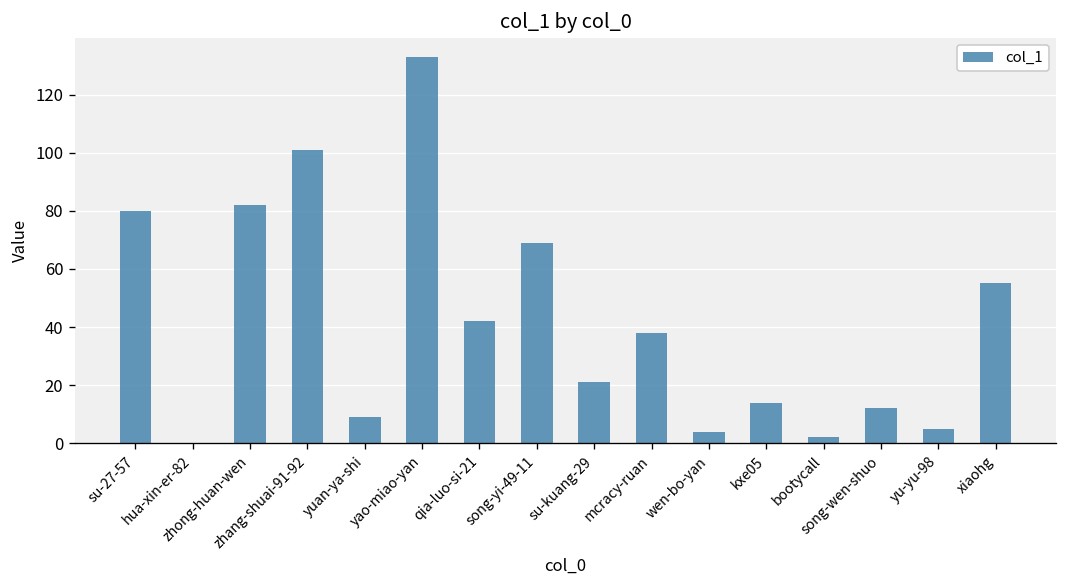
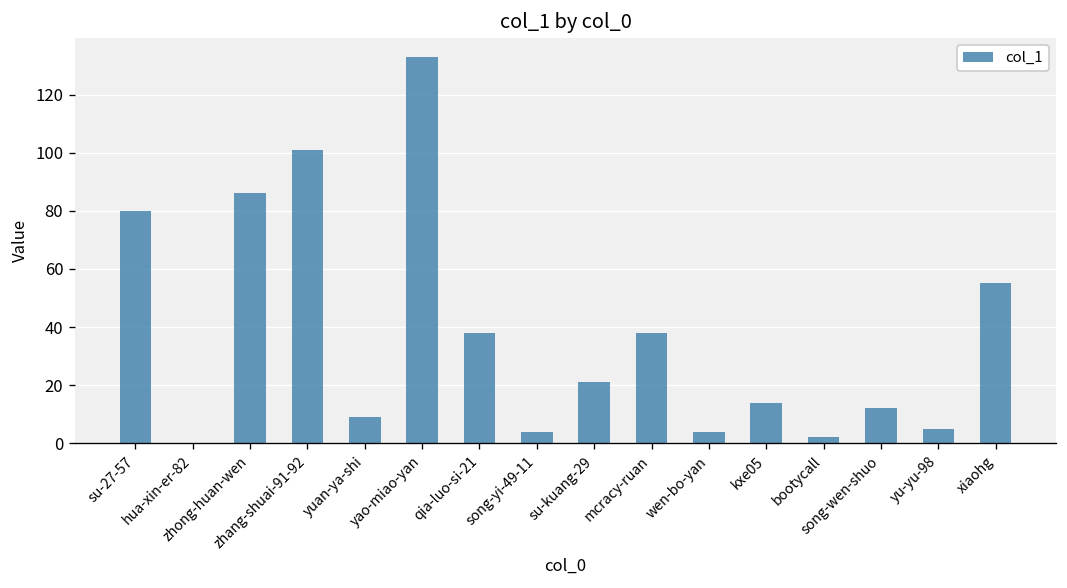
zhong-huan-wen: 82 -> 86
qia-luo-si-21: 42 -> 38
song-yi-49-11: 69 -> 4
